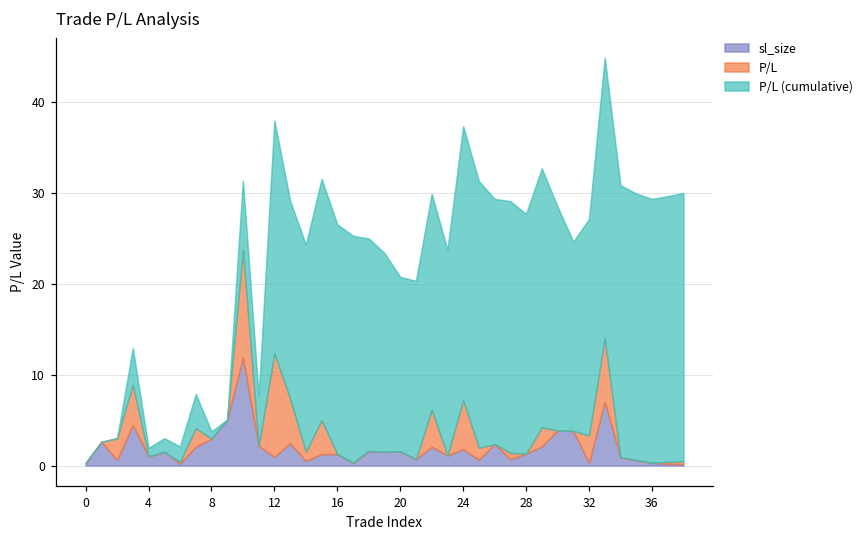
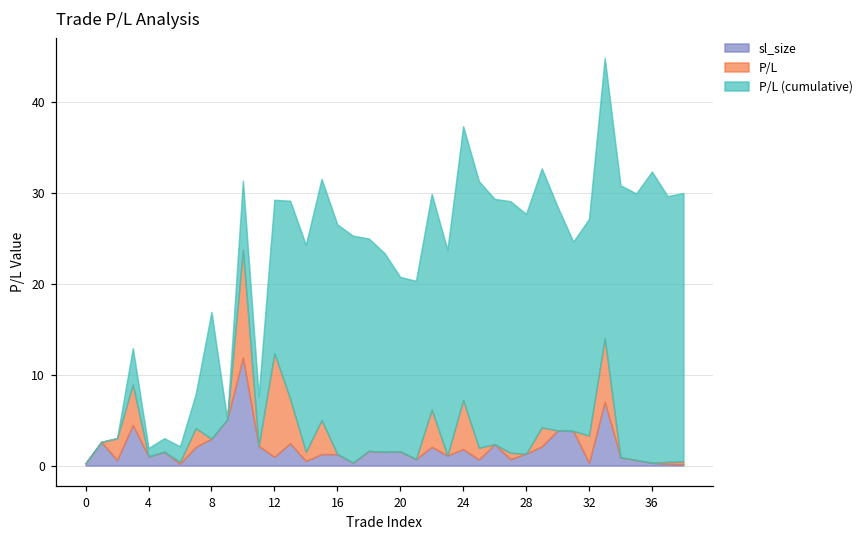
P/L (cumulative), 8: 1 -> 14
P/L (cumulative), 12: 26 -> 17
P/L (cumulative), 36: 29 -> 32
